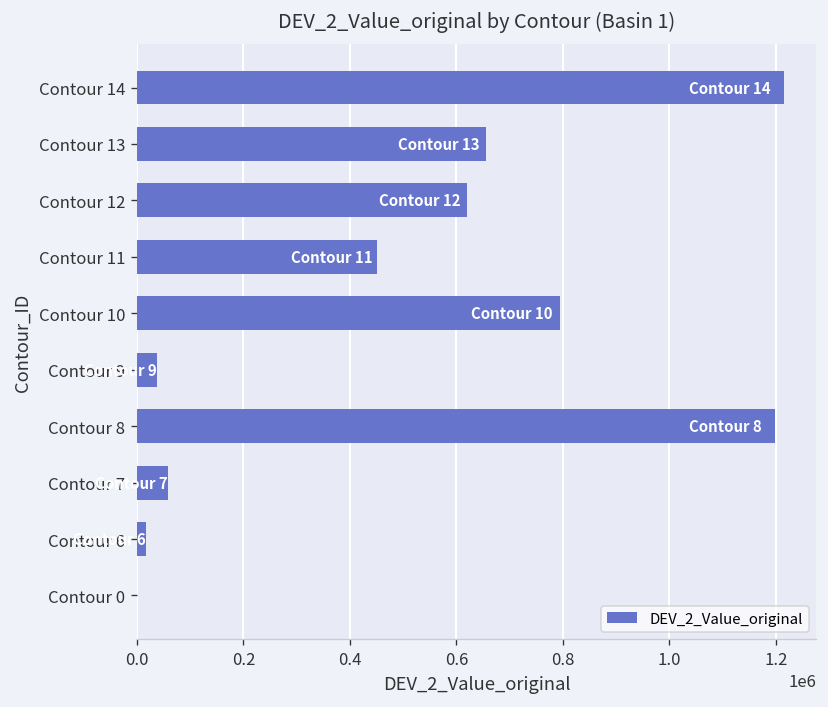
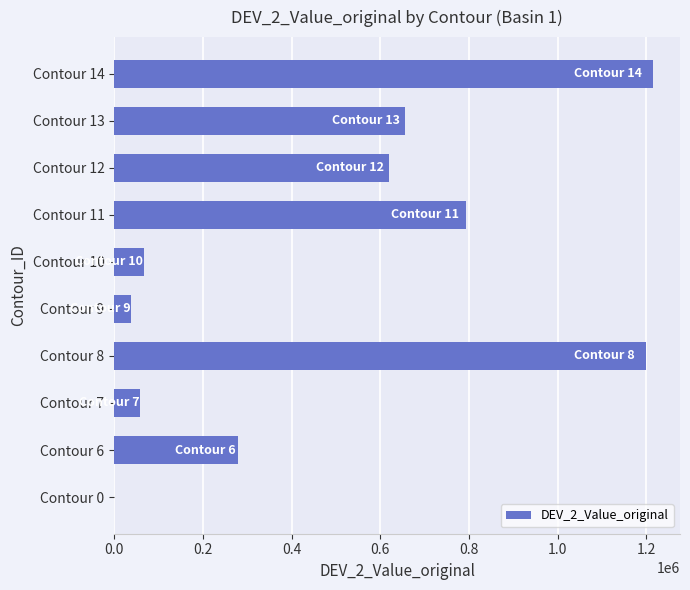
Contour 11: 450000 -> 790000
Contour 10: 800000 -> 70000
Contour 6: 20000 -> 280000
